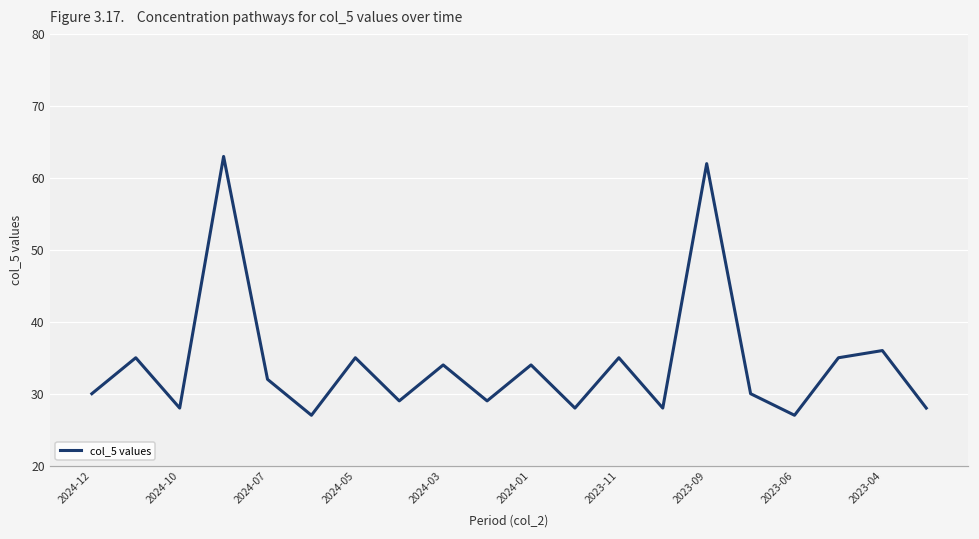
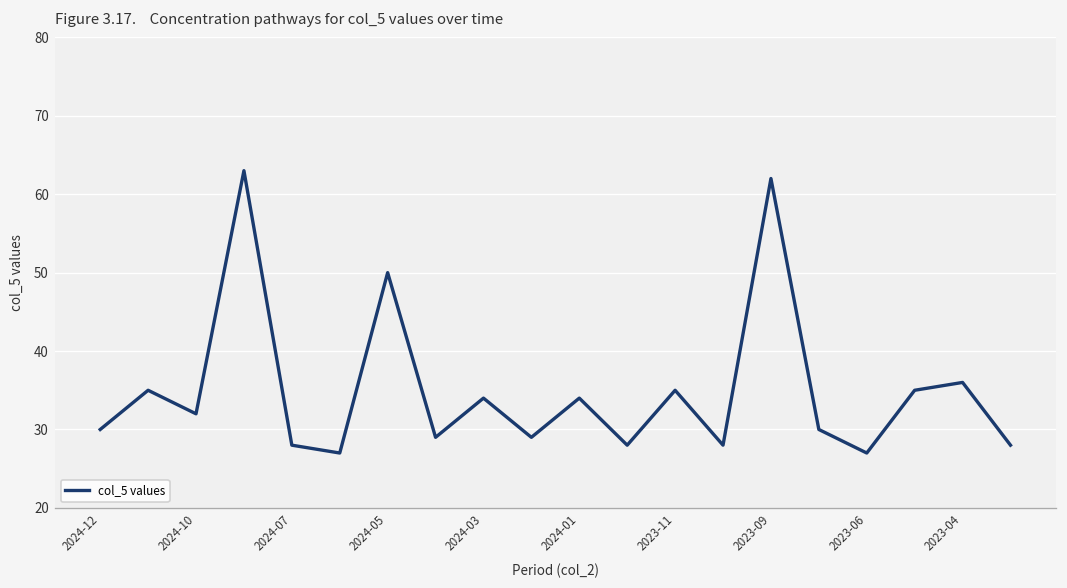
2024-10: 28 -> 32
2024-07: 32 -> 28
2024-05: 35 -> 50
